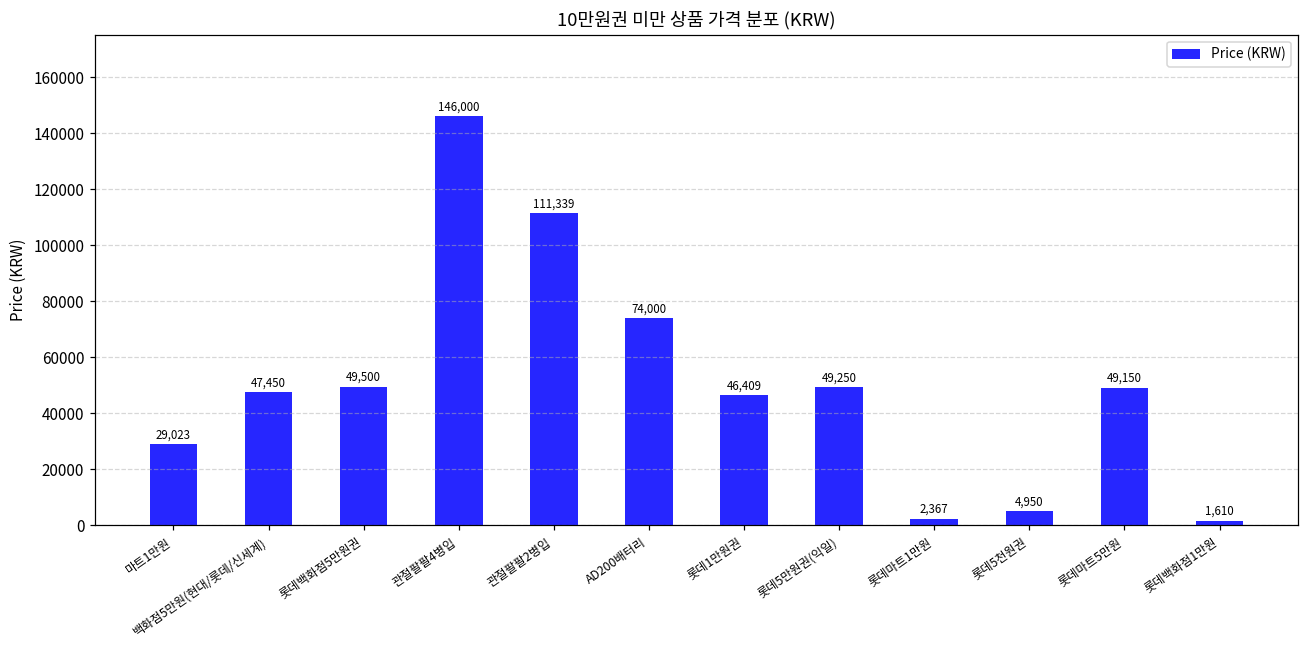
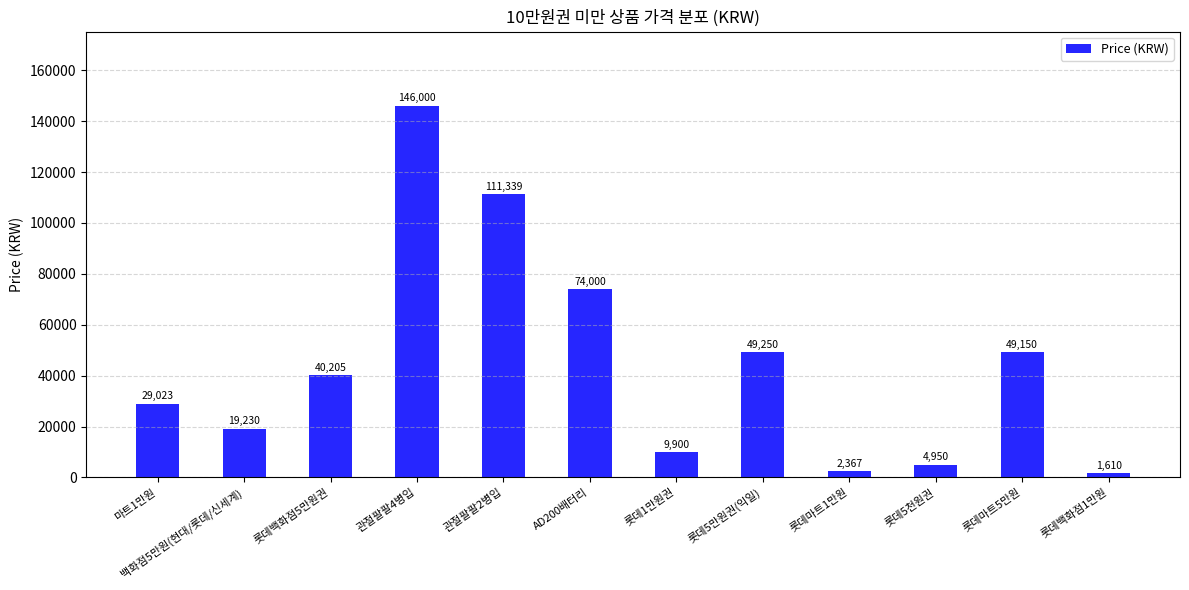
백화점5만원(현대/롯데/신세계): 47,450 -> 19,230
롯데백화점5만원권: 49,500 -> 40,205
롯데1만원권: 46,409 -> 9,900
